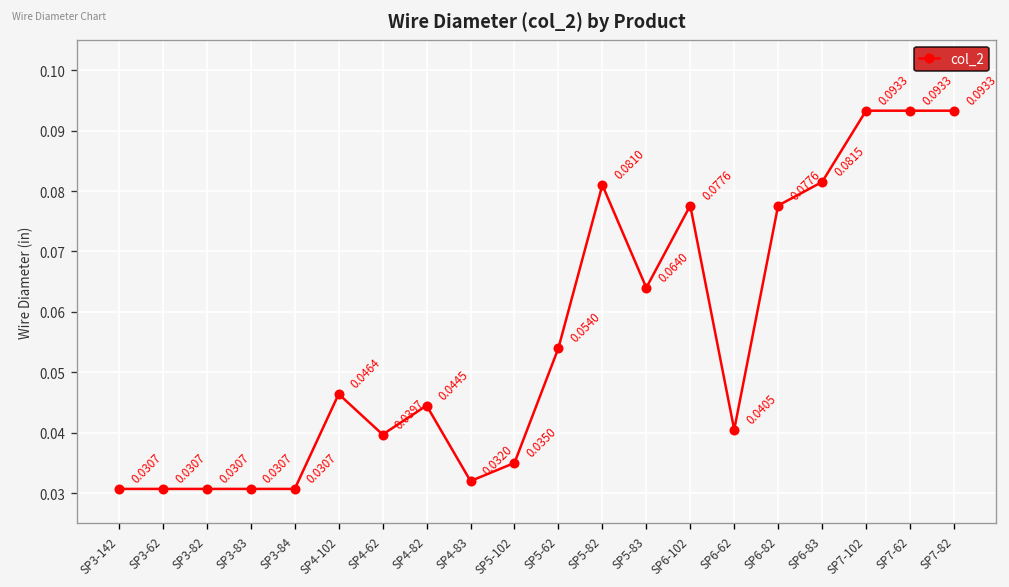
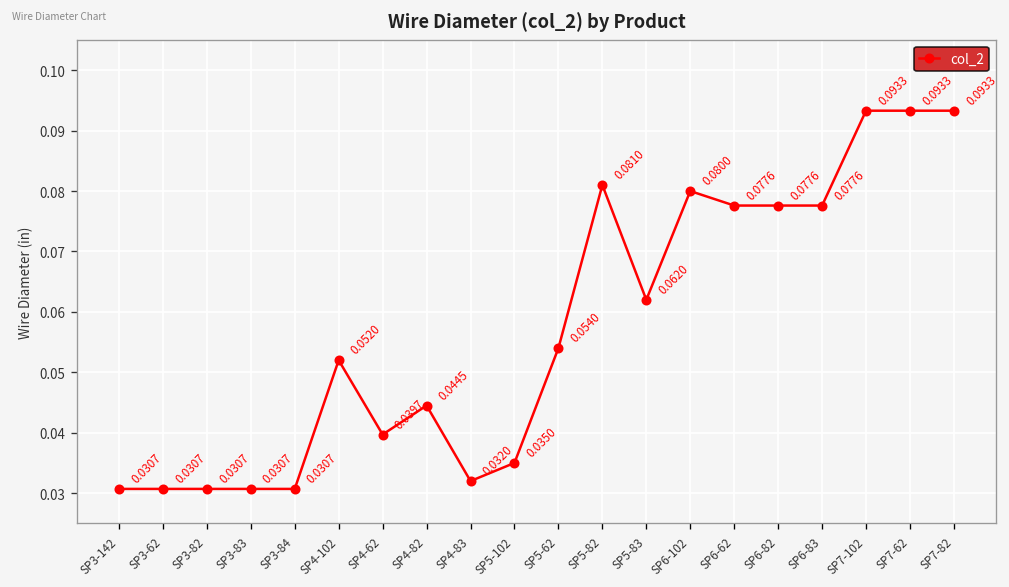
SP4-102: 0.0464 -> 0.0520
SP5-83: 0.0640 -> 0.0620
SP6-102: 0.0776 -> 0.0800
SP6-62: 0.0405 -> 0.0776
SP6-83: 0.0815 -> 0.0776
